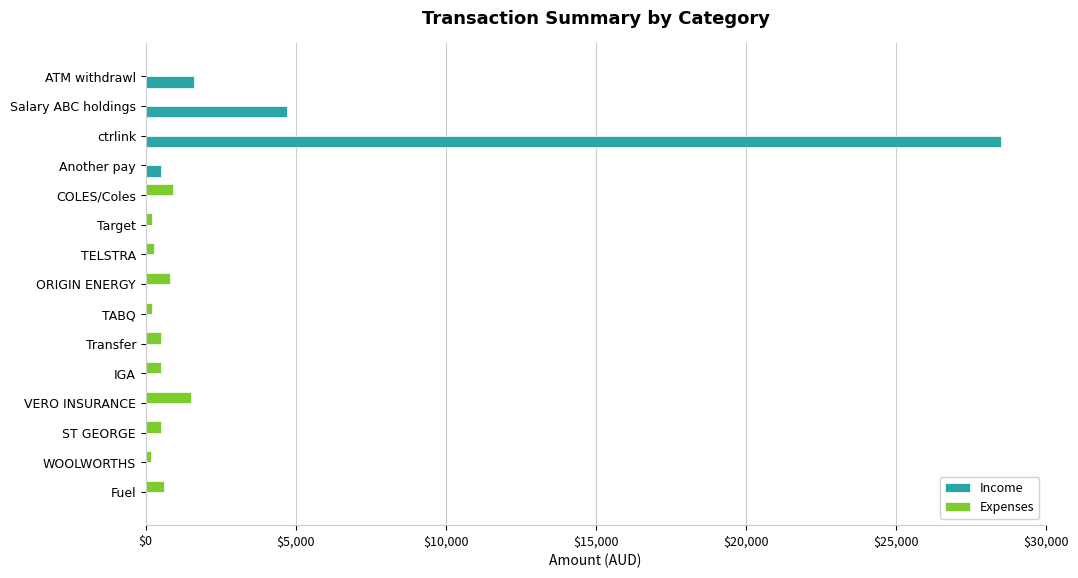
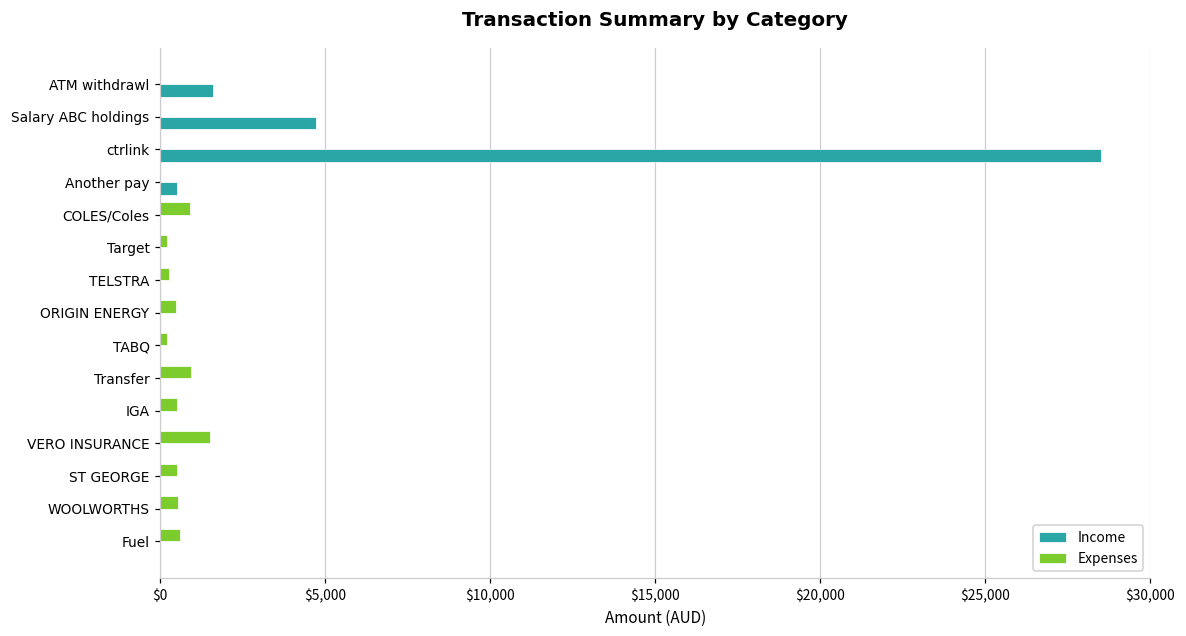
Expenses, ORIGIN ENERGY: $800 -> $500
Expenses, Transfer: $500 -> $900
Expenses, WOOLWORTHS: $200 -> $600
